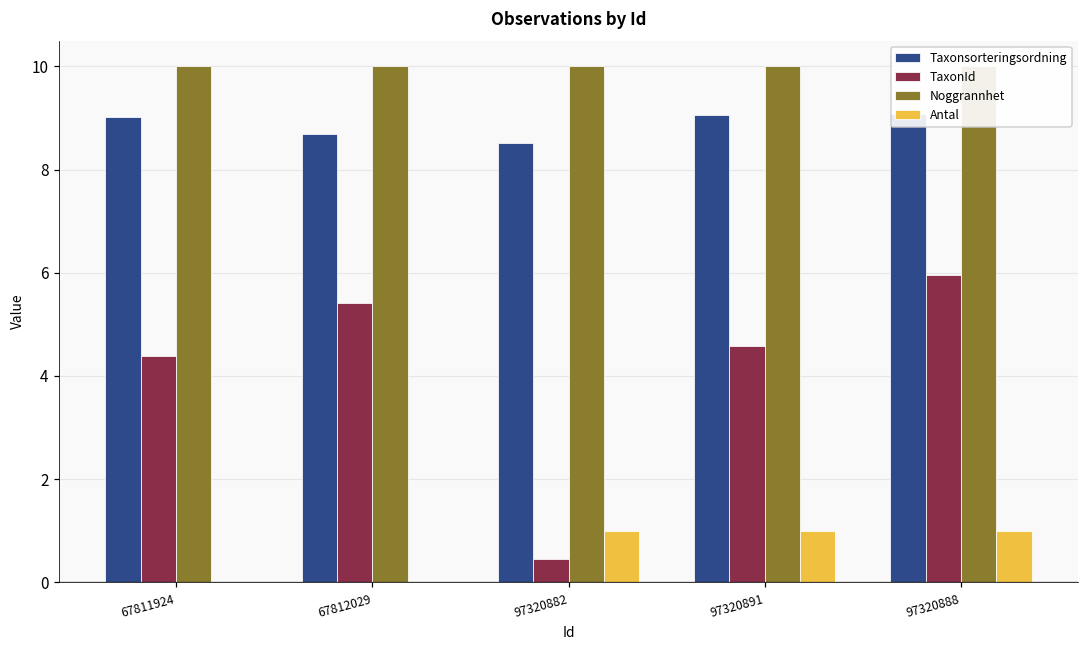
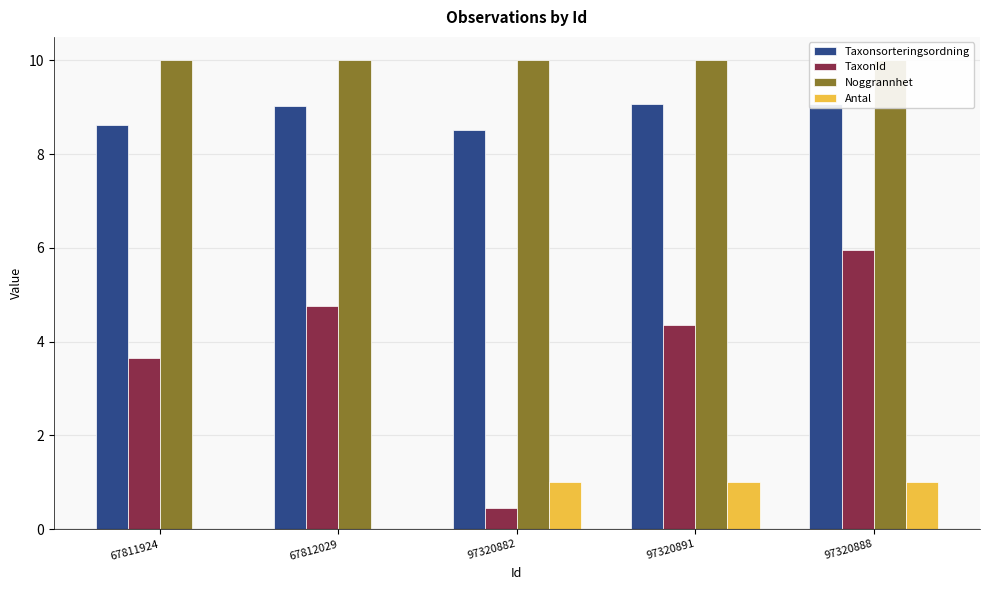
Taxonsorteringsordning, 67811924: 9.0 -> 8.6
TaxonId, 67811924: 4.4 -> 3.7
Taxonsorteringsordning, 67812029: 8.7 -> 9.0
TaxonId, 67812029: 5.4 -> 4.8
TaxonId, 97320891: 4.6 -> 4.4
